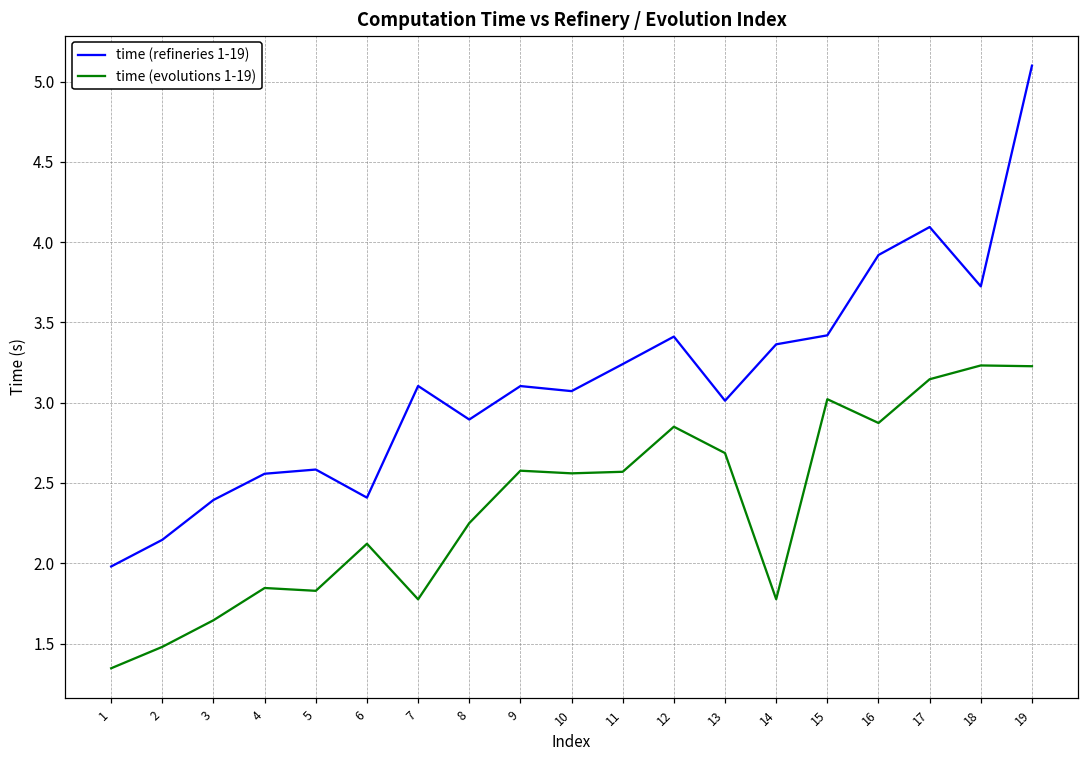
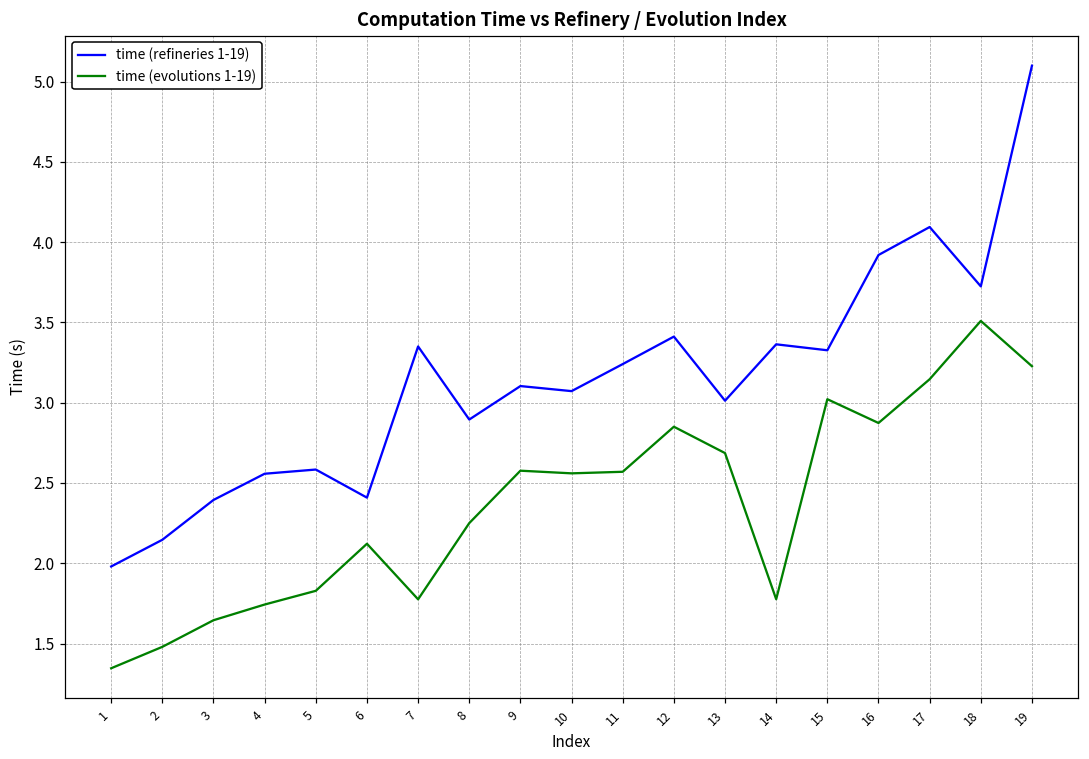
time (evolutions 1-19), 4: 1.85 -> 1.74
time (refineries 1-19), 7: 3.10 -> 3.35
time (refineries 1-19), 15: 3.42 -> 3.33
time (evolutions 1-19), 18: 3.23 -> 3.51
